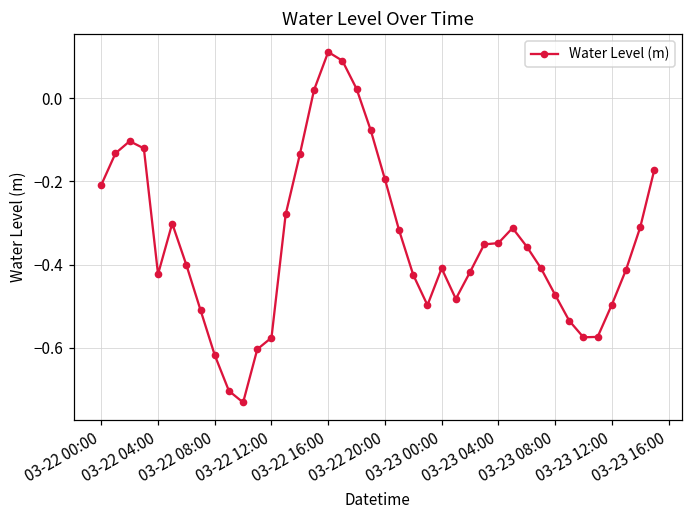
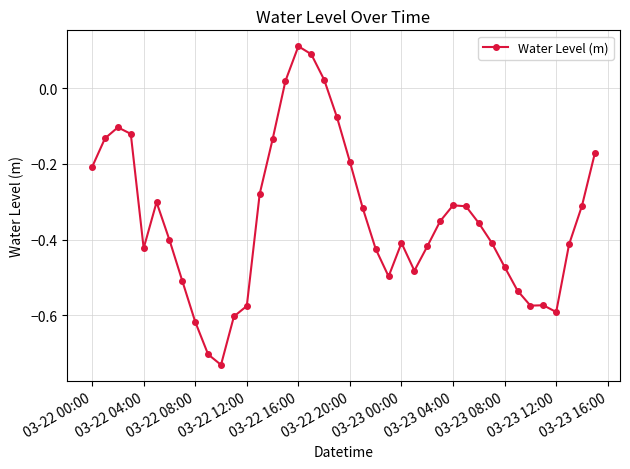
03-23 04:00: -0.35 -> -0.31
03-23 12:00: -0.50 -> -0.59
